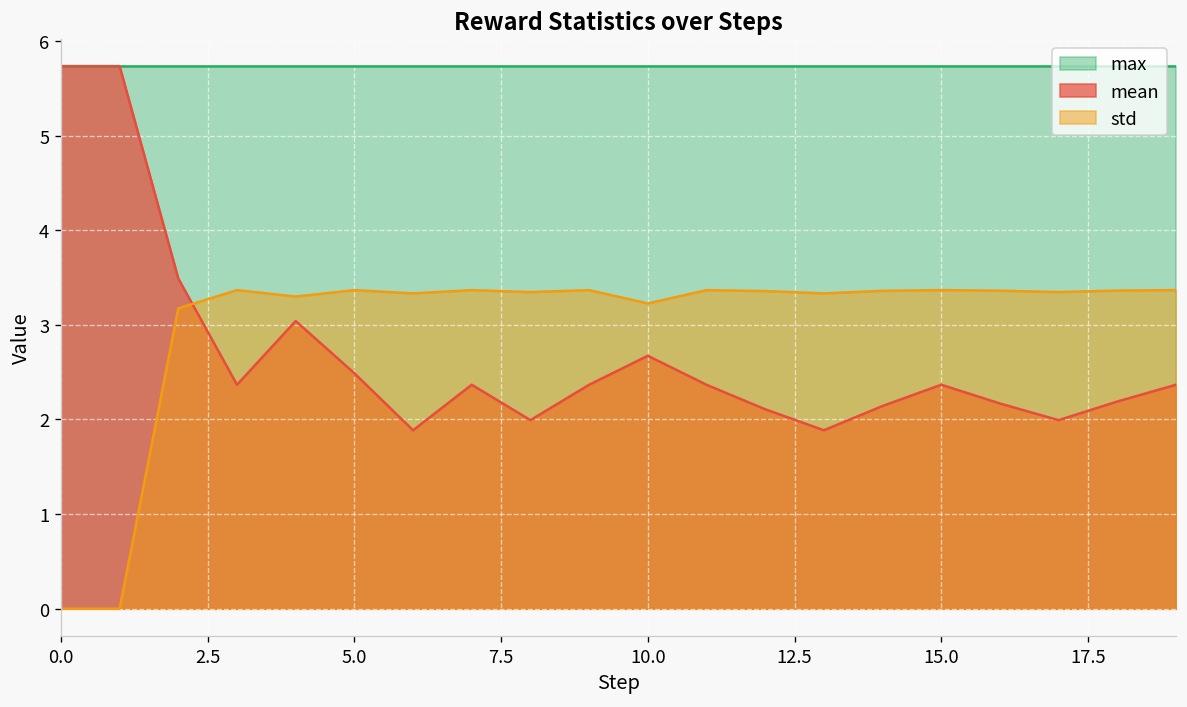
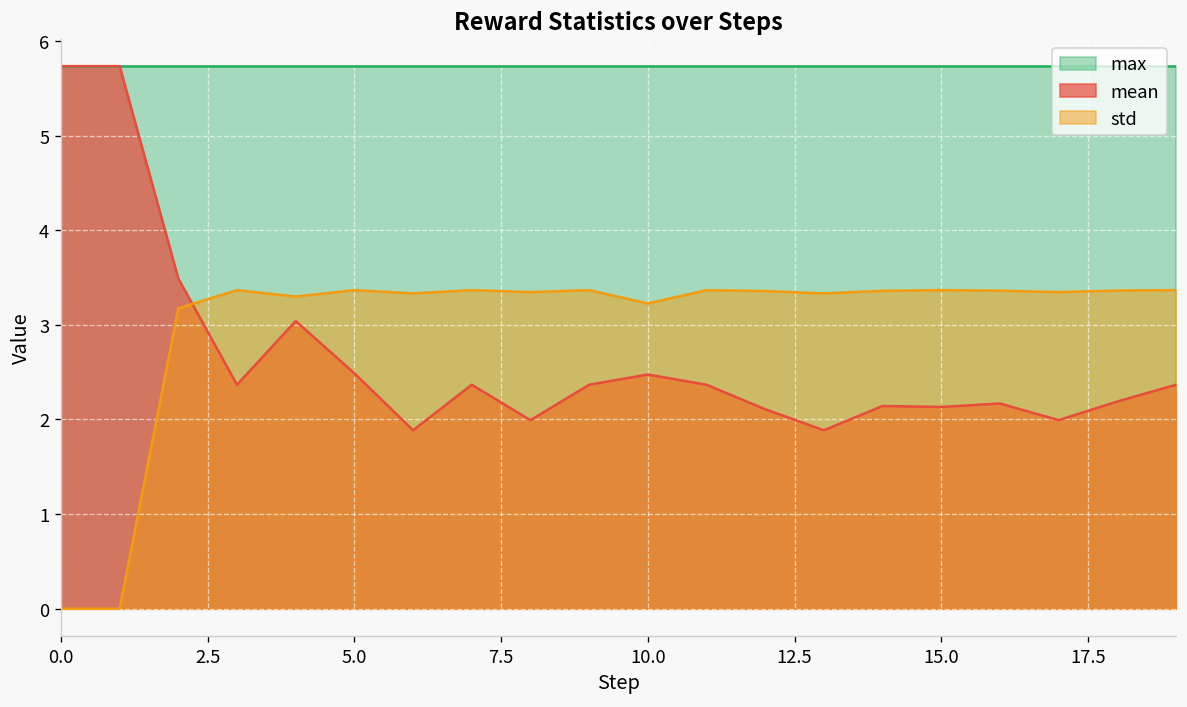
mean, 10.0: 2.7 -> 2.5
mean, 15.0: 2.4 -> 2.1
